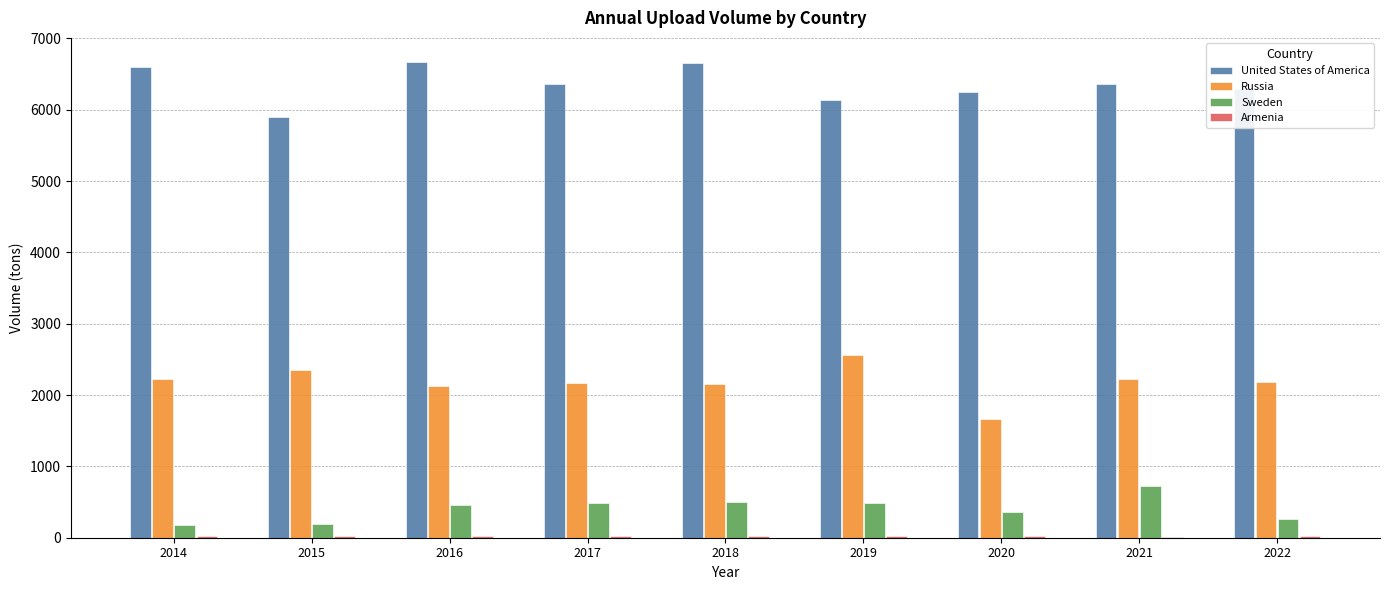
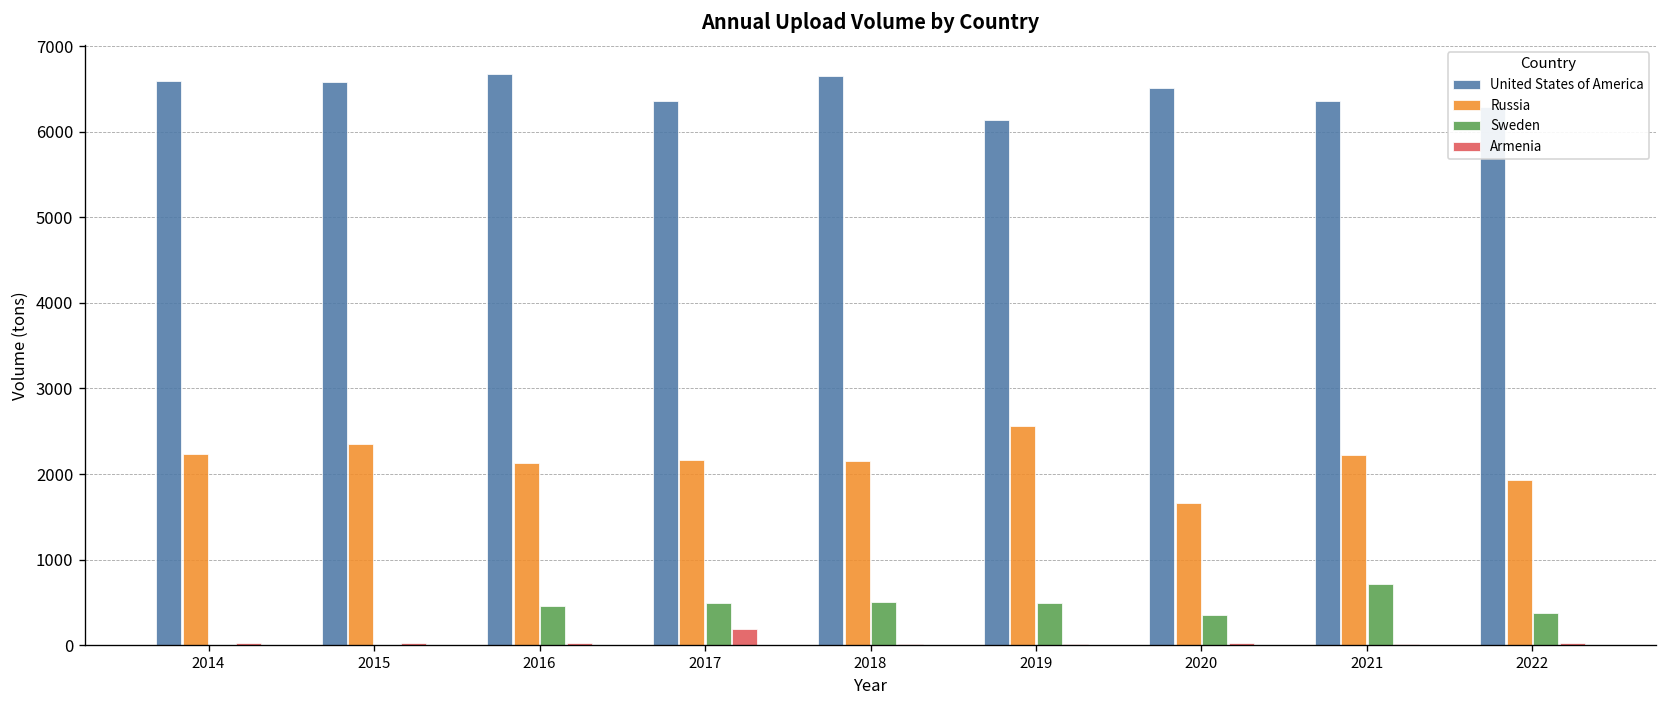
Sweden, 2014: 200 -> 0
United States of America, 2015: 5900 -> 6600
Sweden, 2015: 200 -> 0
Armenia, 2017: 0 -> 200
United States of America, 2020: 6300 -> 6500
Russia, 2022: 2200 -> 1900
Sweden, 2022: 300 -> 400
